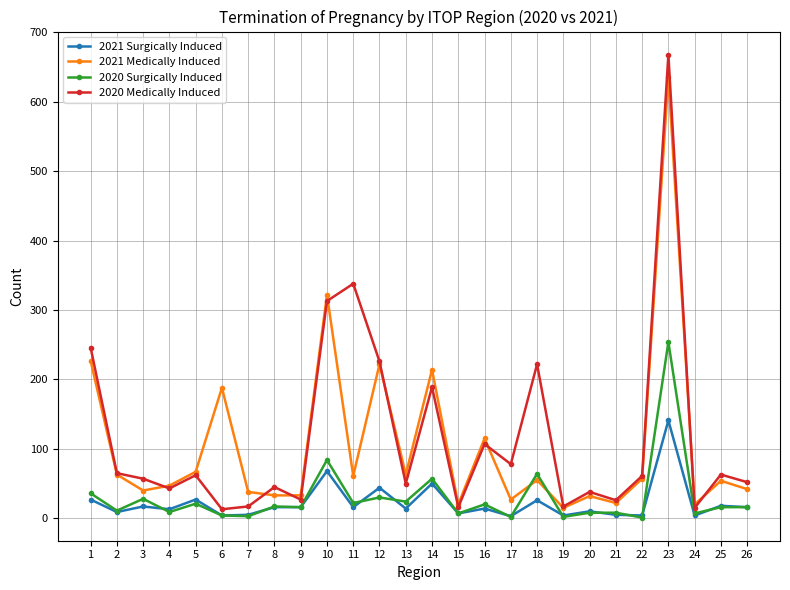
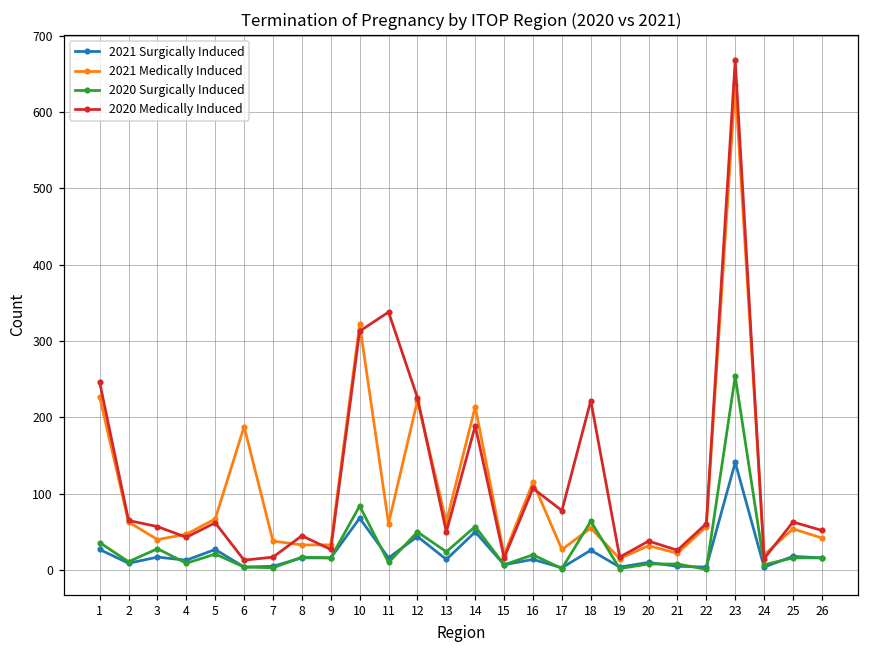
2020 Surgically Induced, 11: 20 -> 10
2020 Surgically Induced, 12: 30 -> 50
